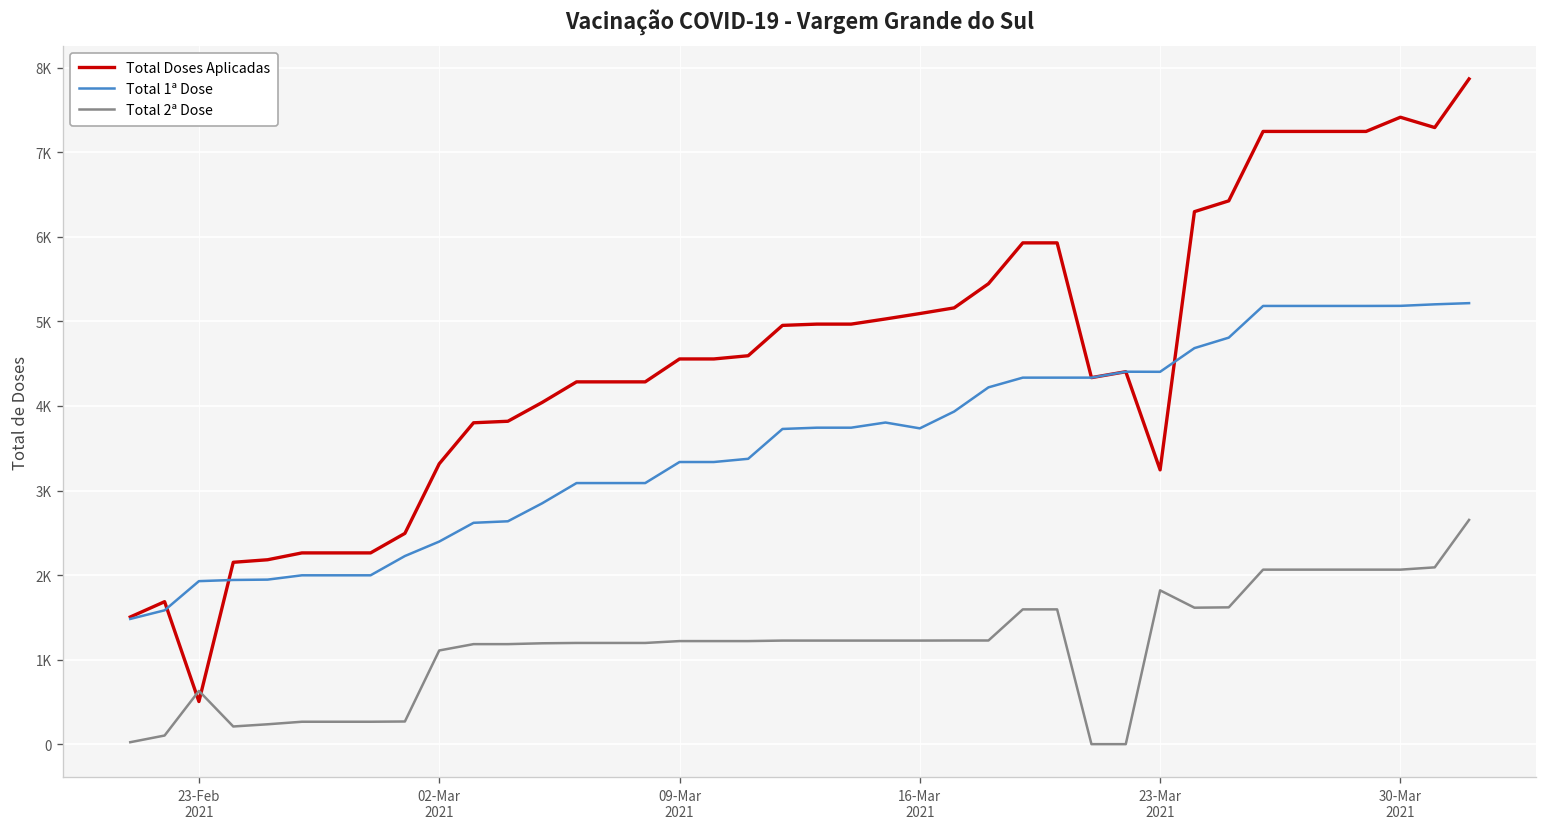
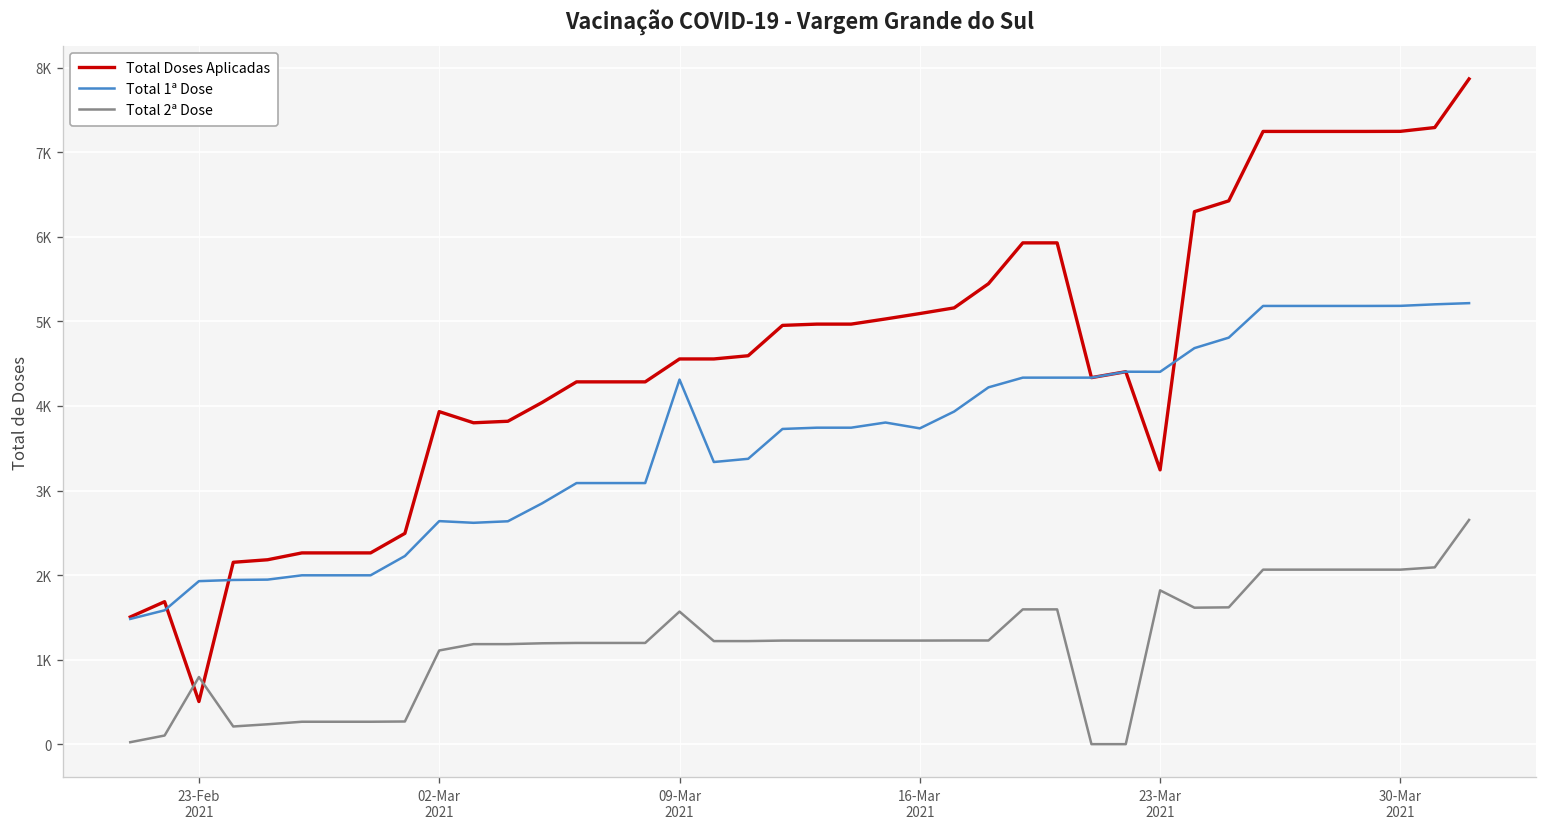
Total 2ª Dose, 23-Feb 2021: 600 -> 800
Total Doses Aplicadas, 02-Mar 2021: 3300 -> 3900
Total 1ª Dose, 02-Mar 2021: 2400 -> 2600
Total 1ª Dose, 09-Mar 2021: 3300 -> 4300
Total 2ª Dose, 09-Mar 2021: 1200 -> 1600
Total Doses Aplicadas, 30-Mar 2021: 7400 -> 7200
